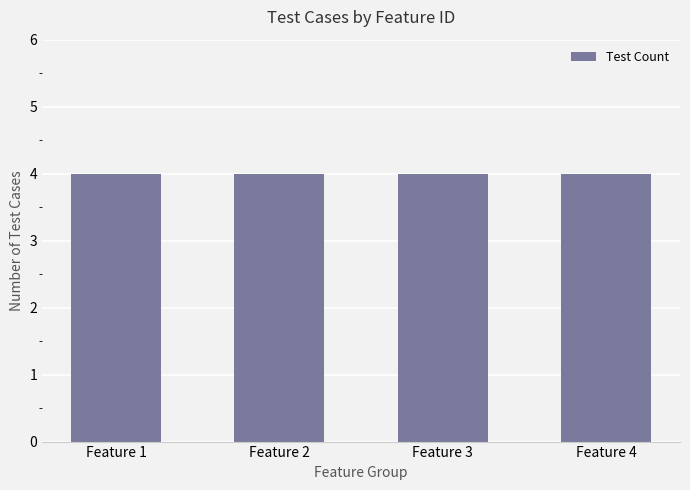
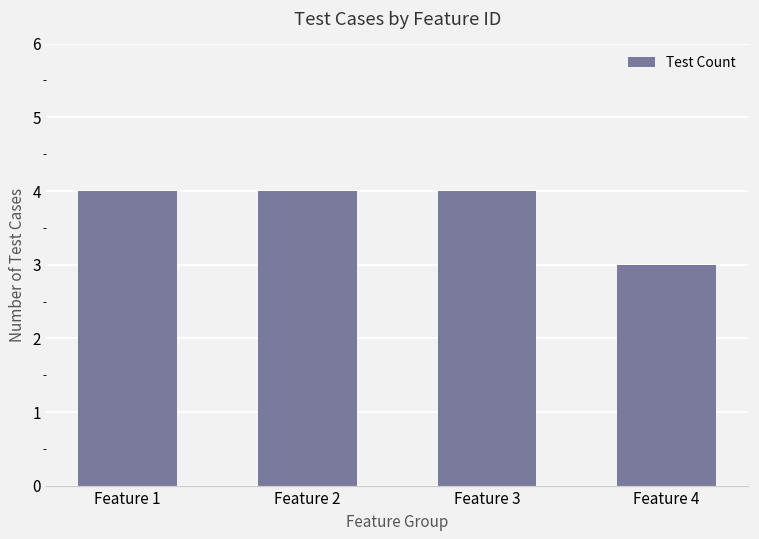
Feature 4: 4 -> 3
